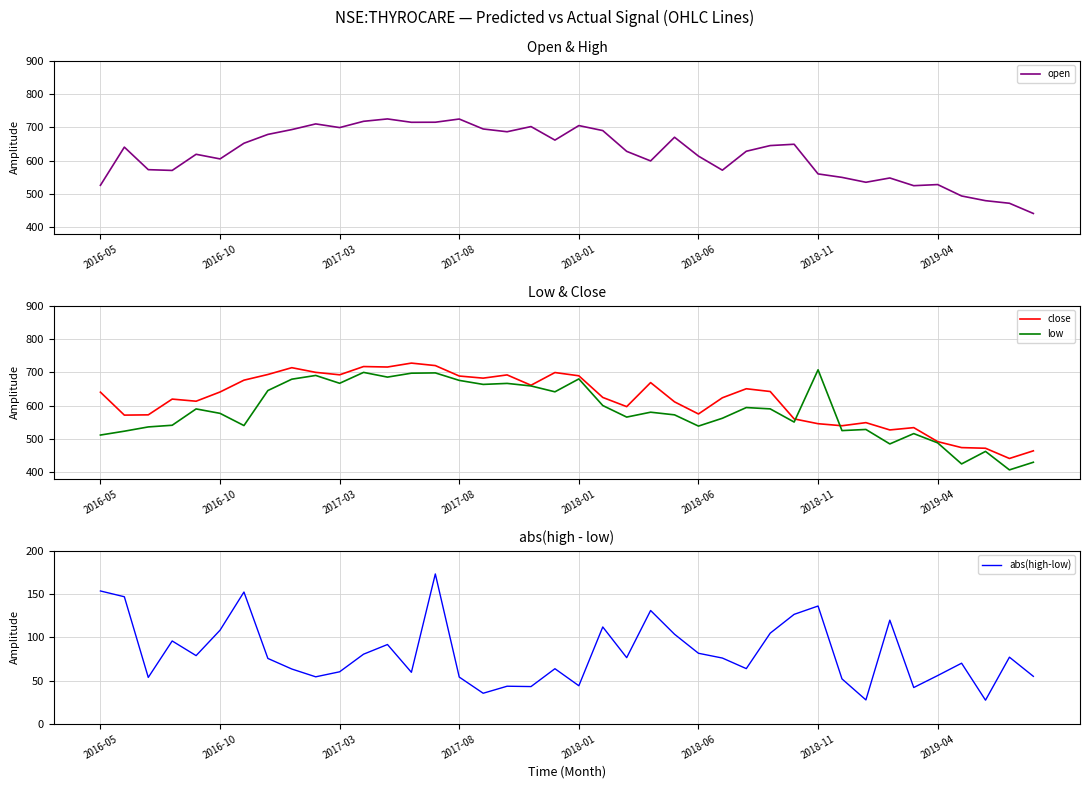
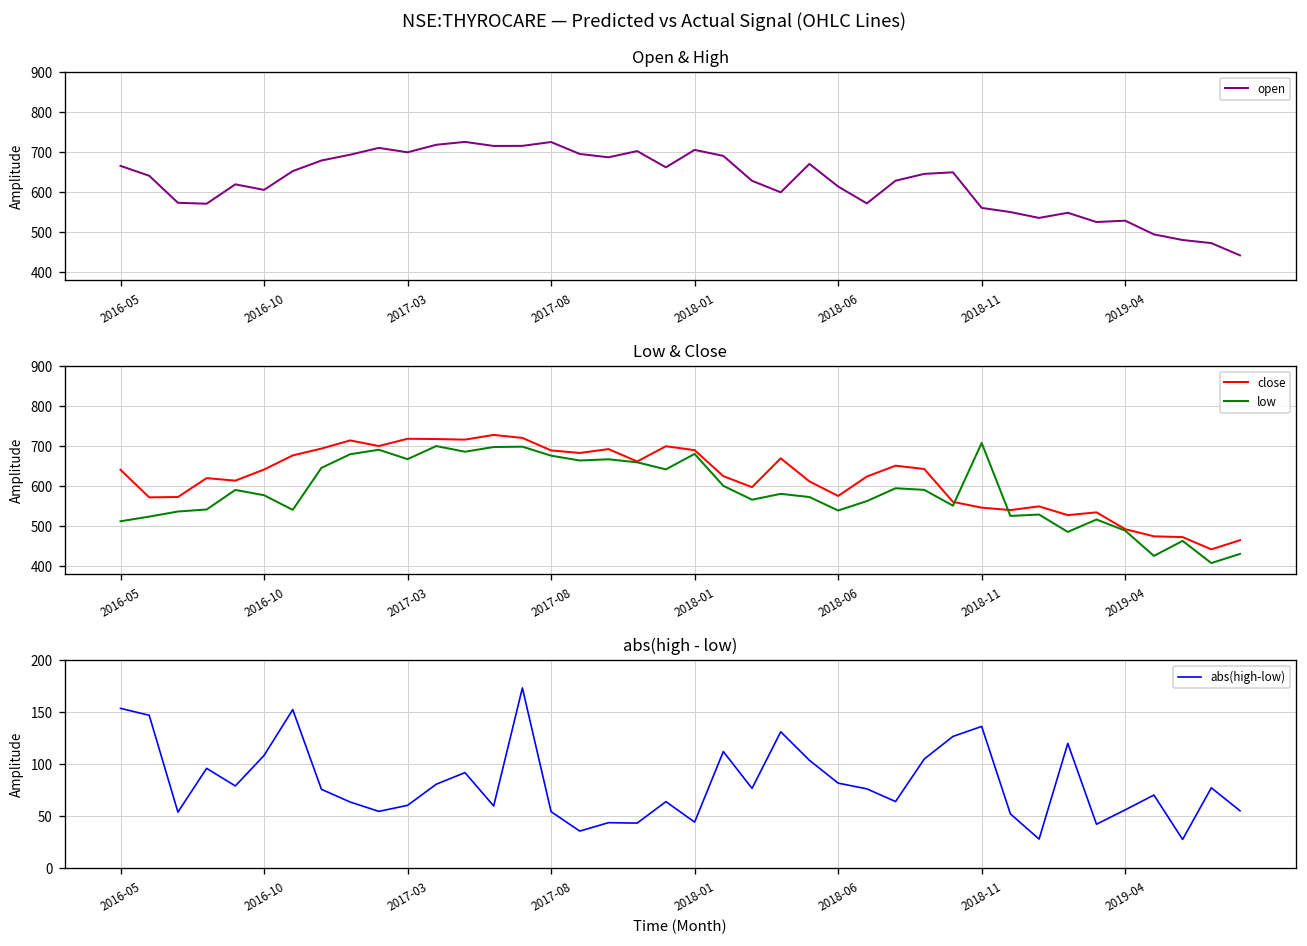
Open & High, 2016-05: 530 -> 670
Low & Close, close, 2017-03: 690 -> 720
